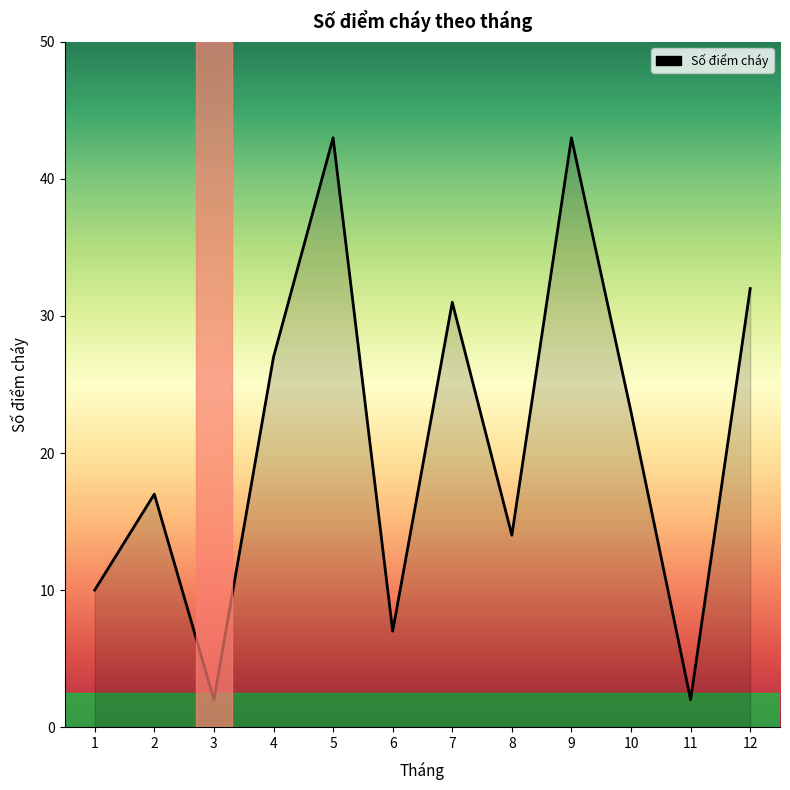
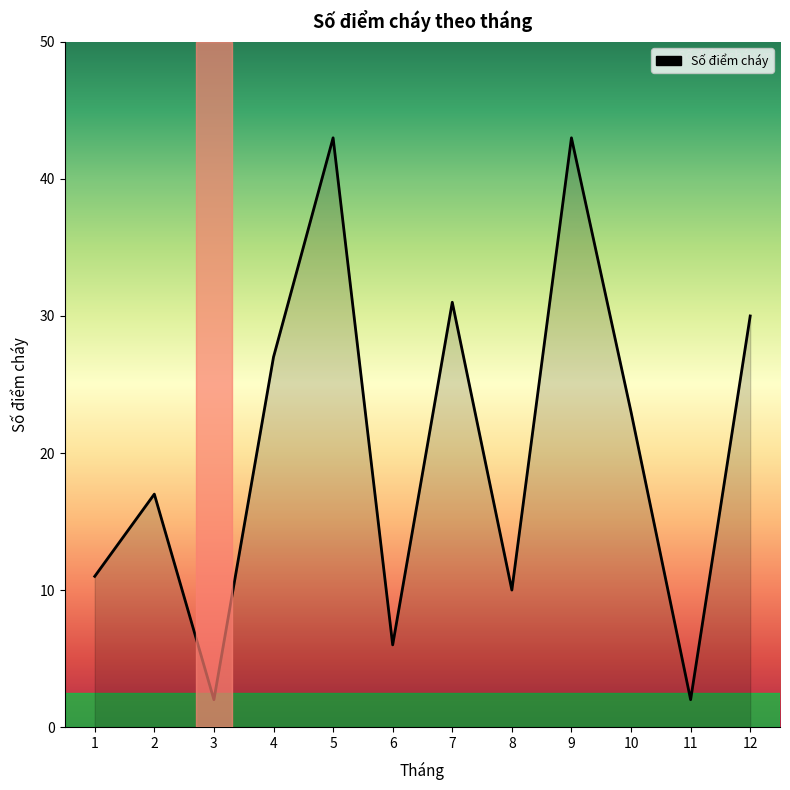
1: 10 -> 11
6: 7 -> 6
8: 14 -> 10
12: 32 -> 30
